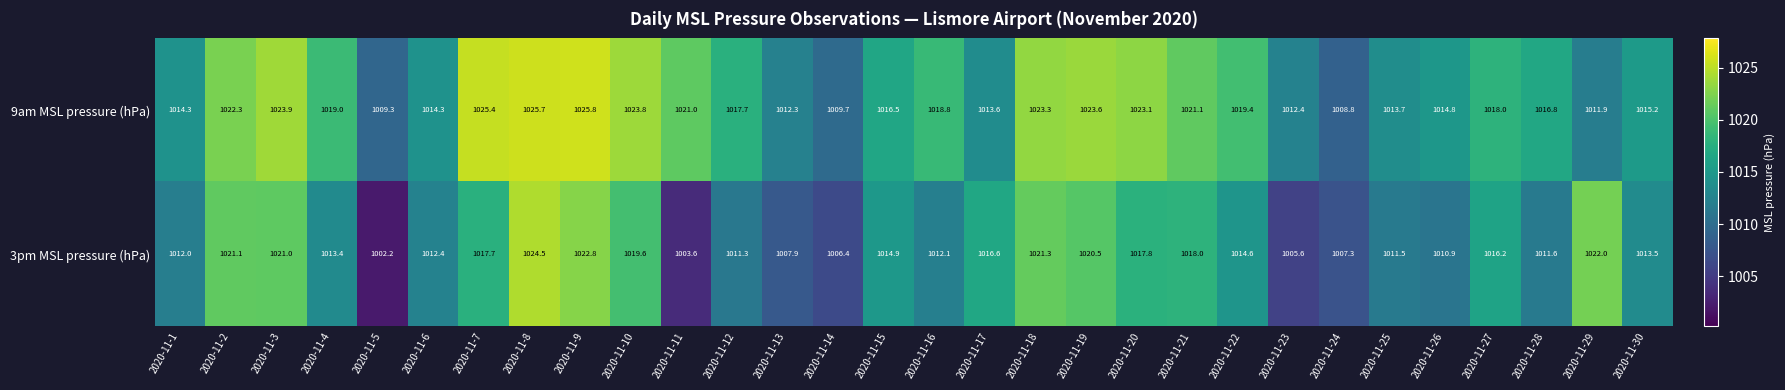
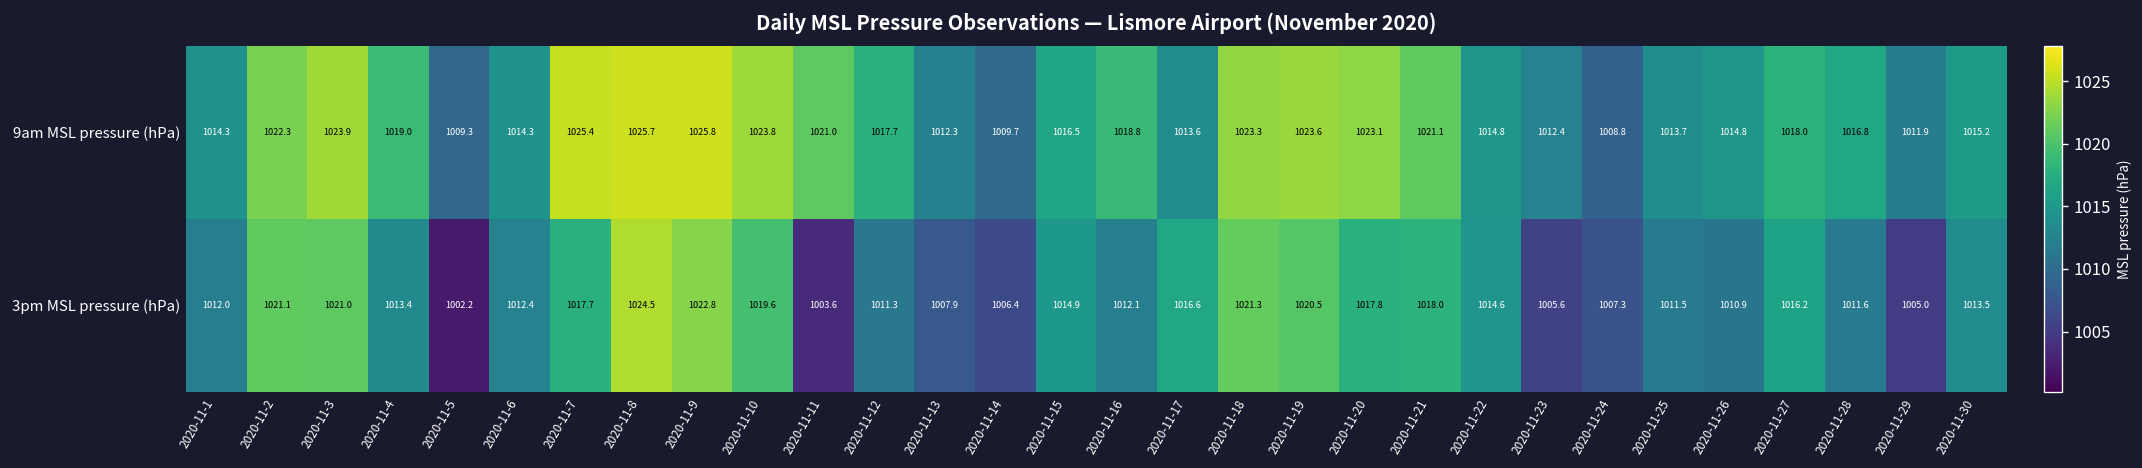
9am MSL pressure (hPa), 2020-11-22: 1019.4 -> 1014.8
3pm MSL pressure (hPa), 2020-11-29: 1022.0 -> 1005.0
